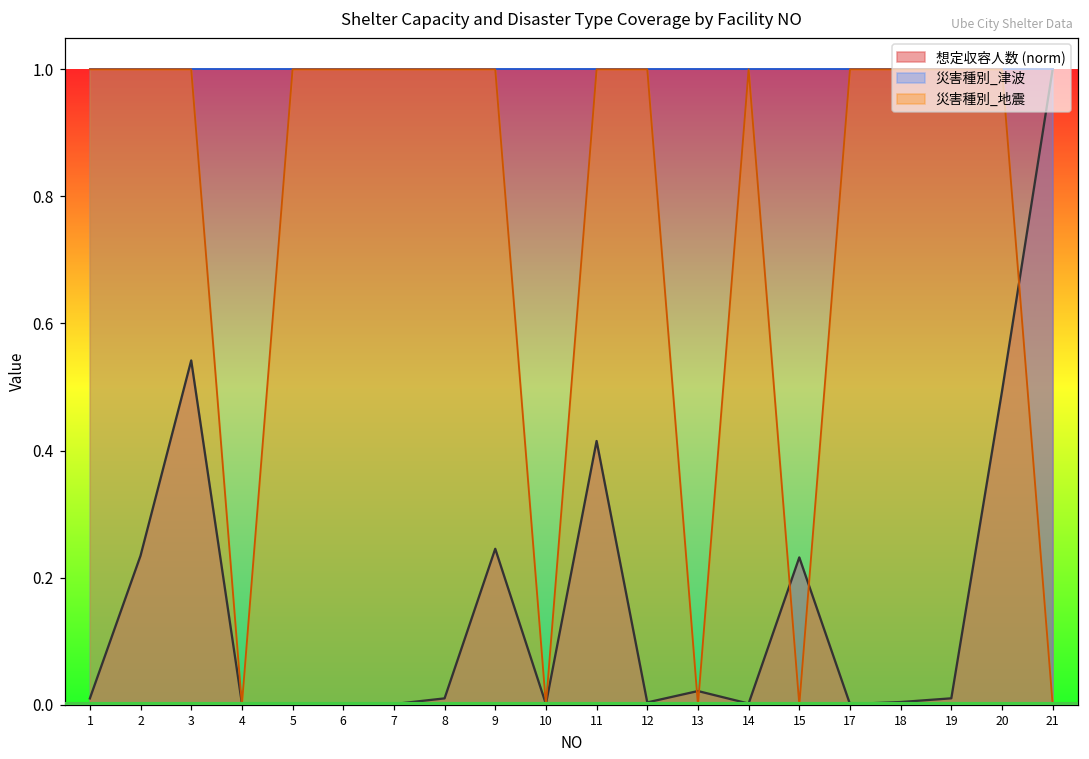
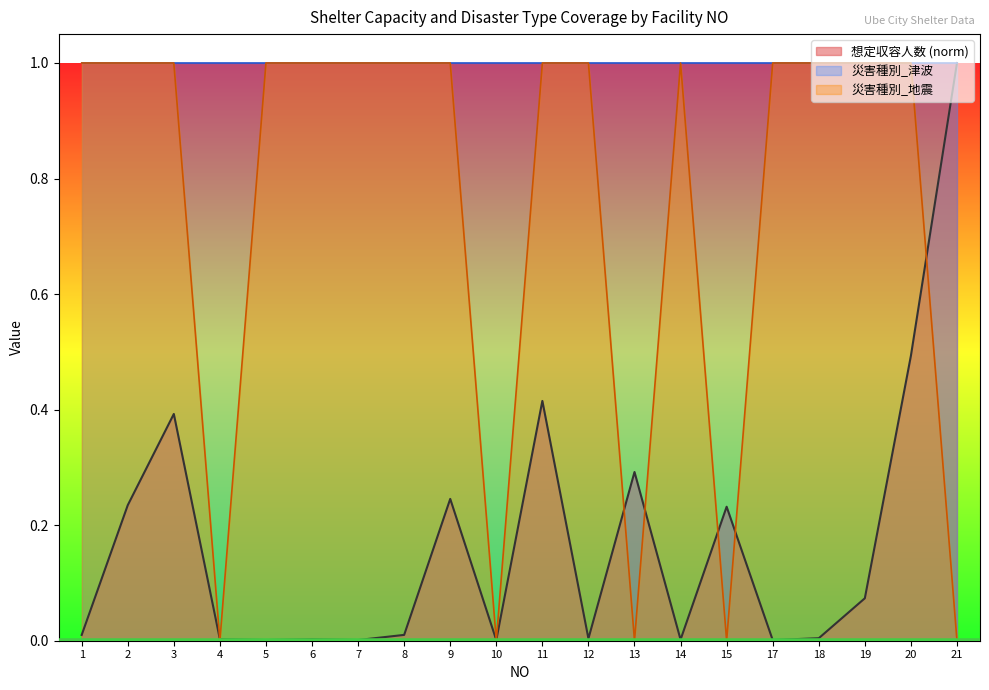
想定収容人数 (norm), 3: 0.54 -> 0.39
想定収容人数 (norm), 13: 0.02 -> 0.29
想定収容人数 (norm), 19: 0.01 -> 0.07
